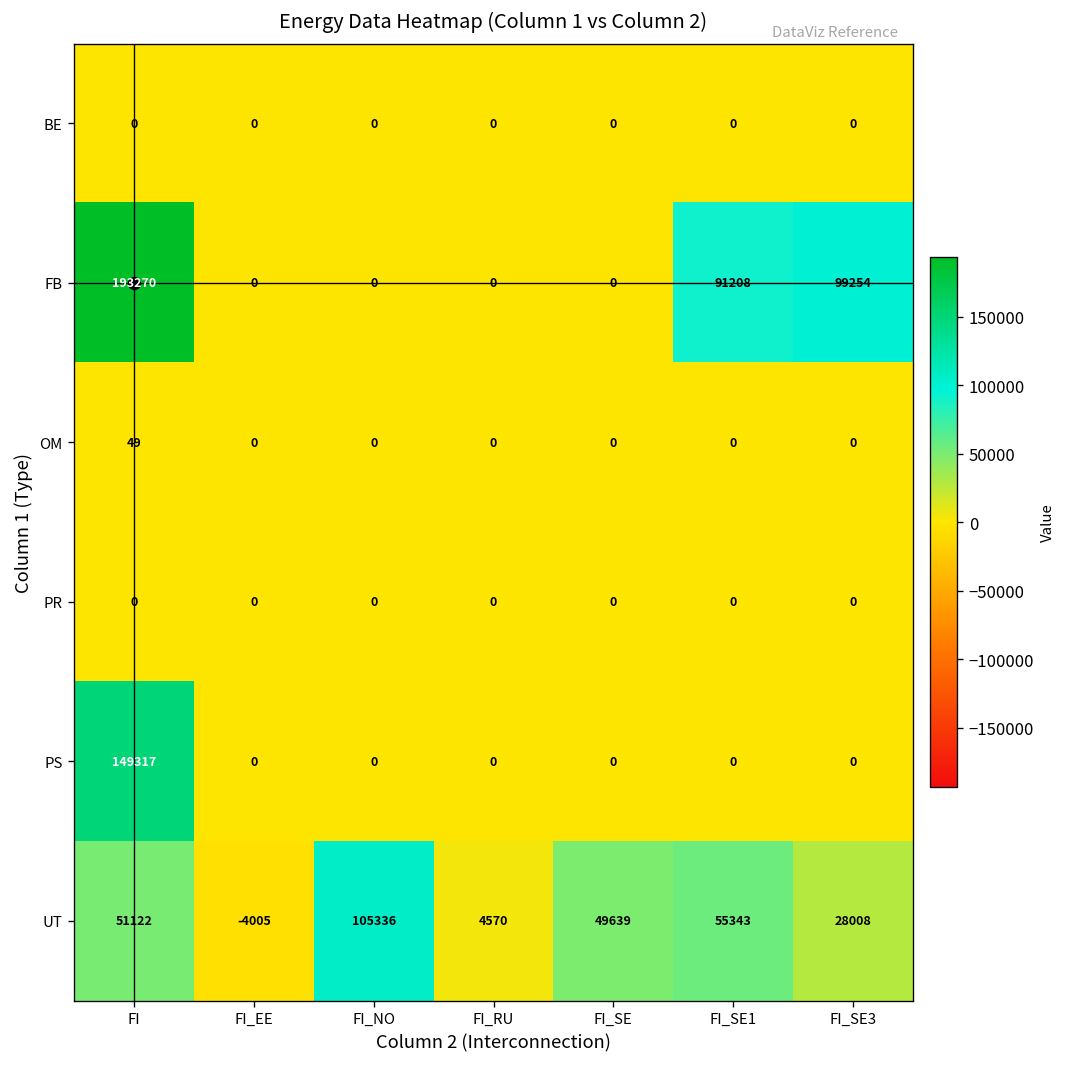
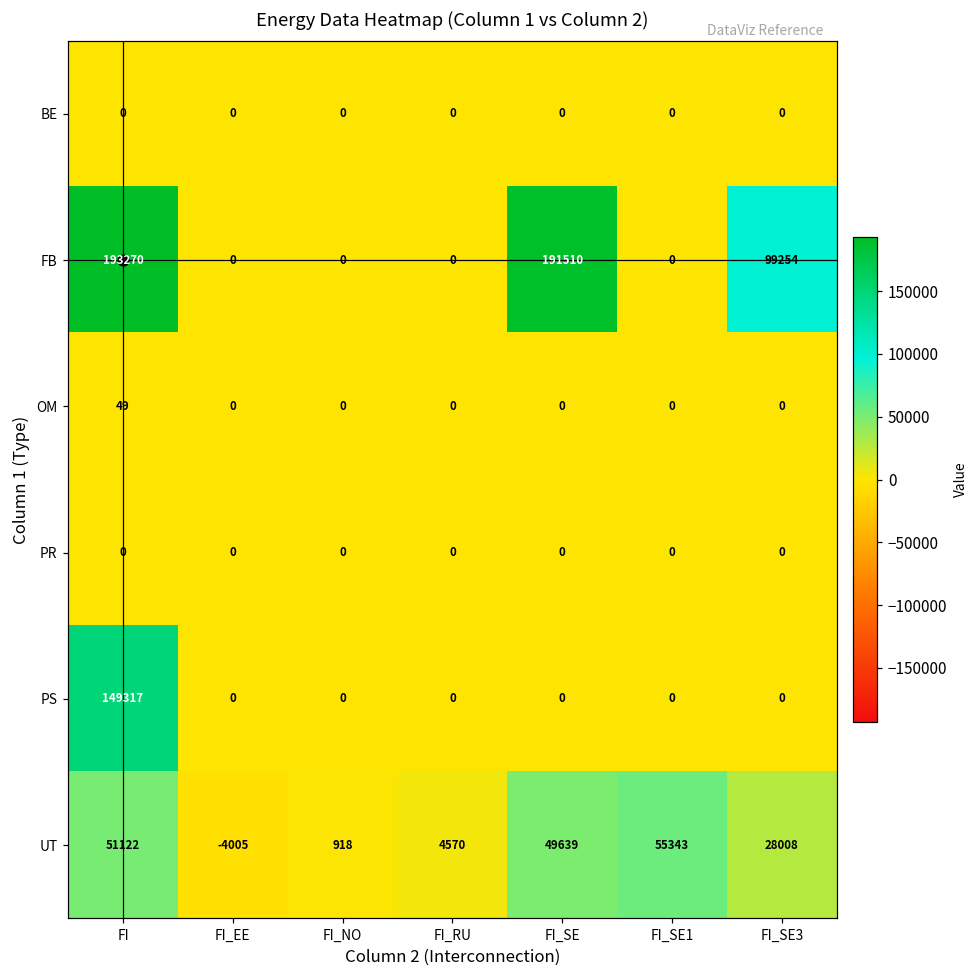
FB, FI_SE: 0 -> 191510
FB, FI_SE1: 91208 -> 0
UT, FI_NO: 105336 -> 918
